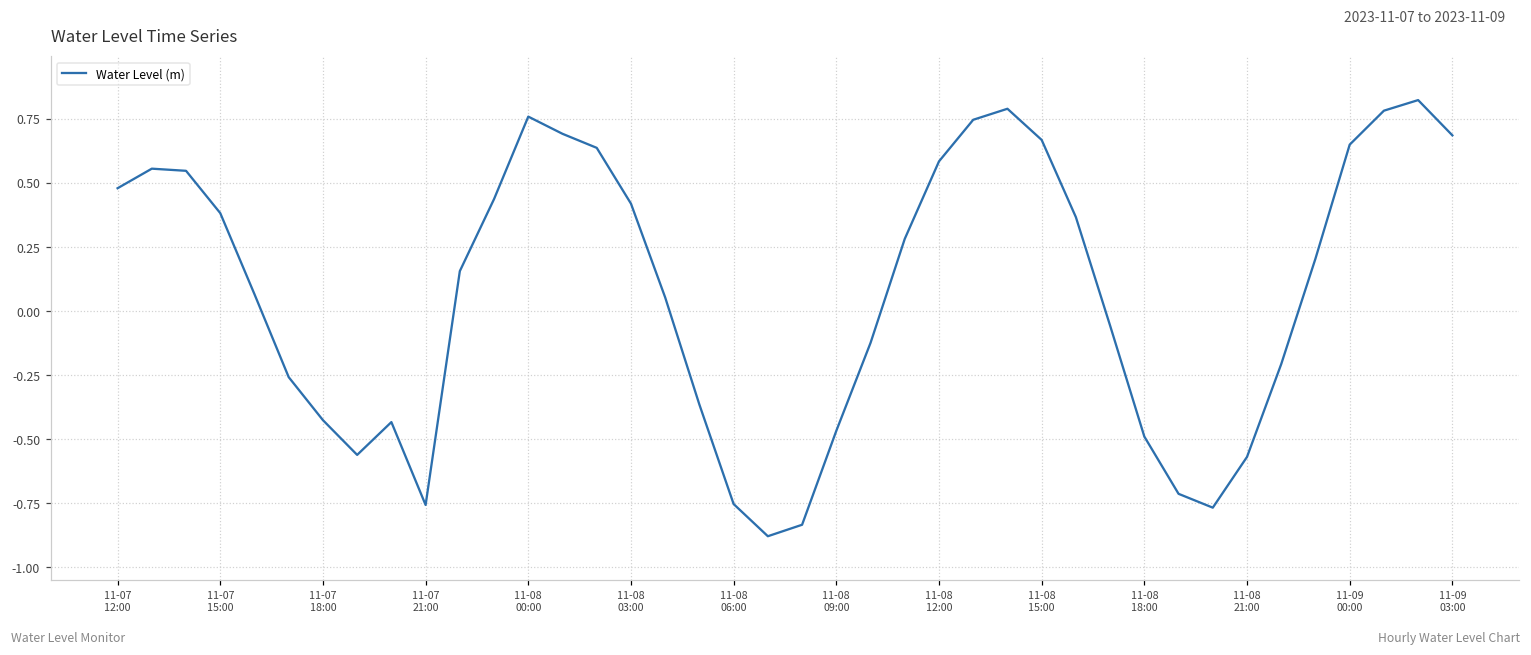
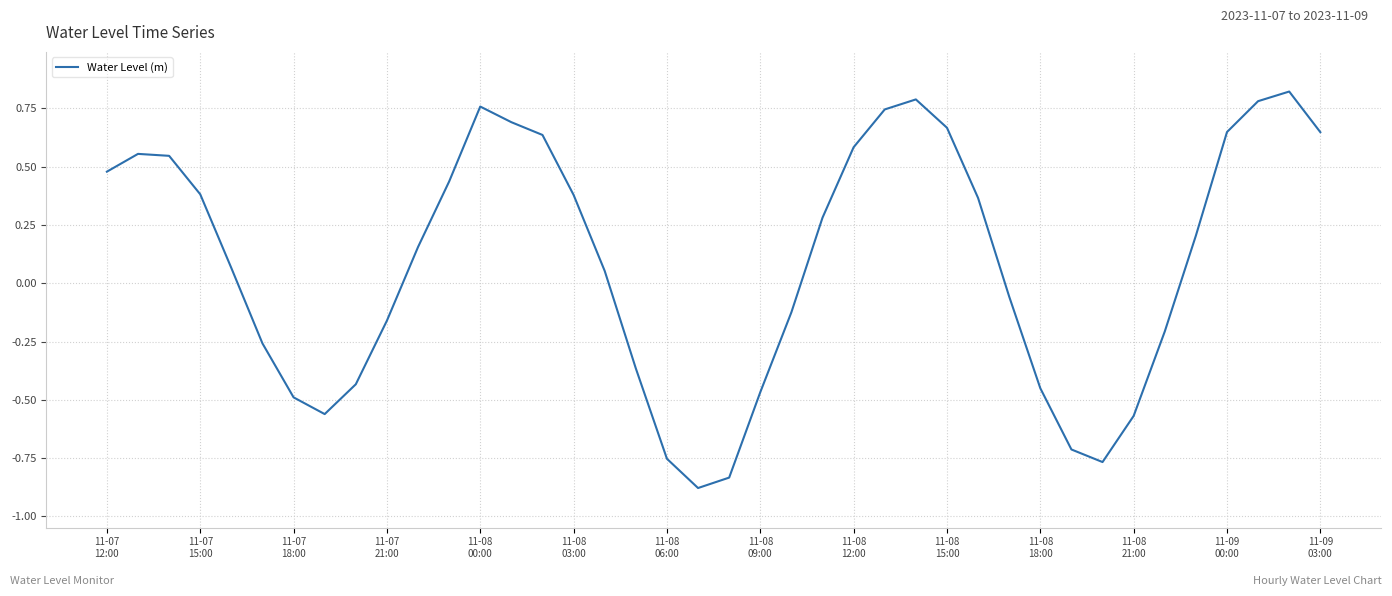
11-07 18:00: -0.43 -> -0.49
11-07 21:00: -0.76 -> -0.16
11-08 03:00: 0.42 -> 0.38
11-08 18:00: -0.49 -> -0.45
11-09 03:00: 0.69 -> 0.65
